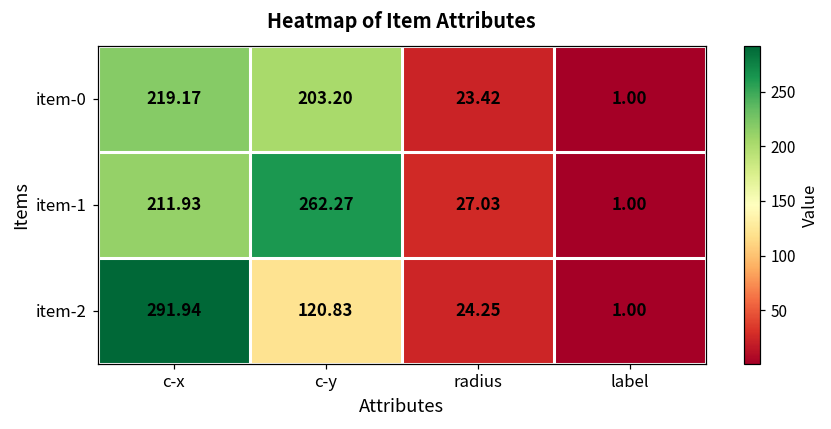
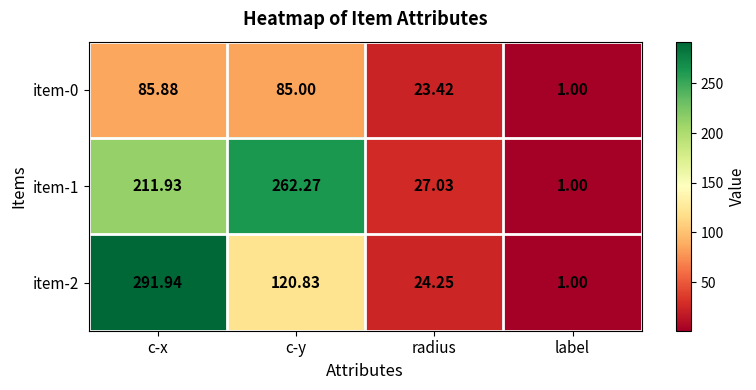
item-0, c-x: 219.17 -> 85.88
item-0, c-y: 203.20 -> 85.00
